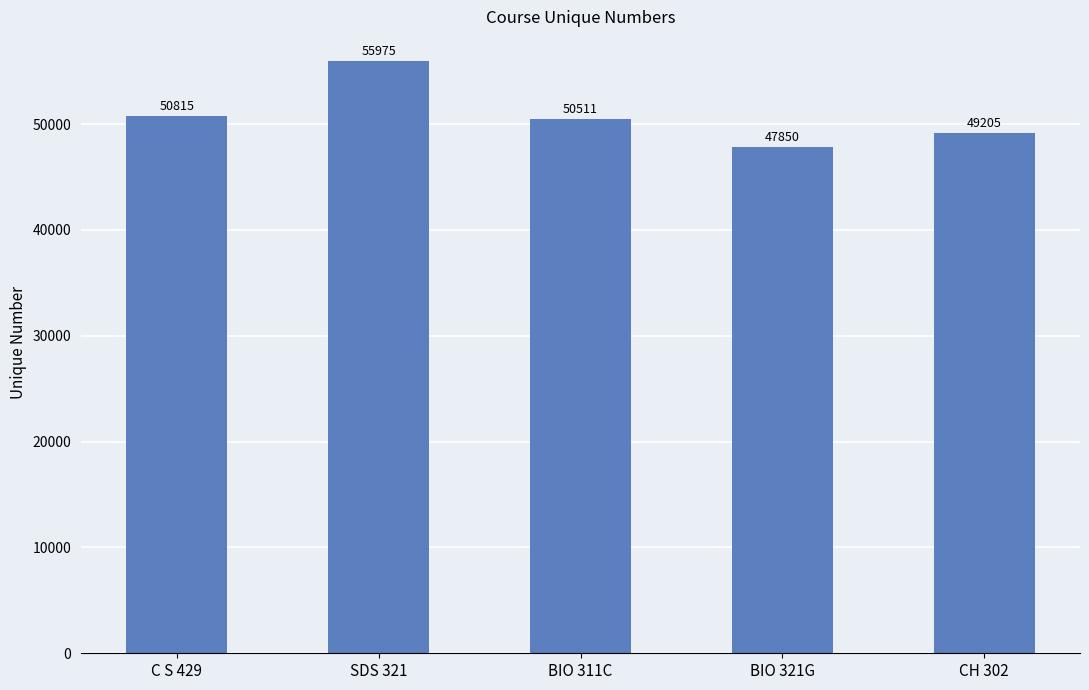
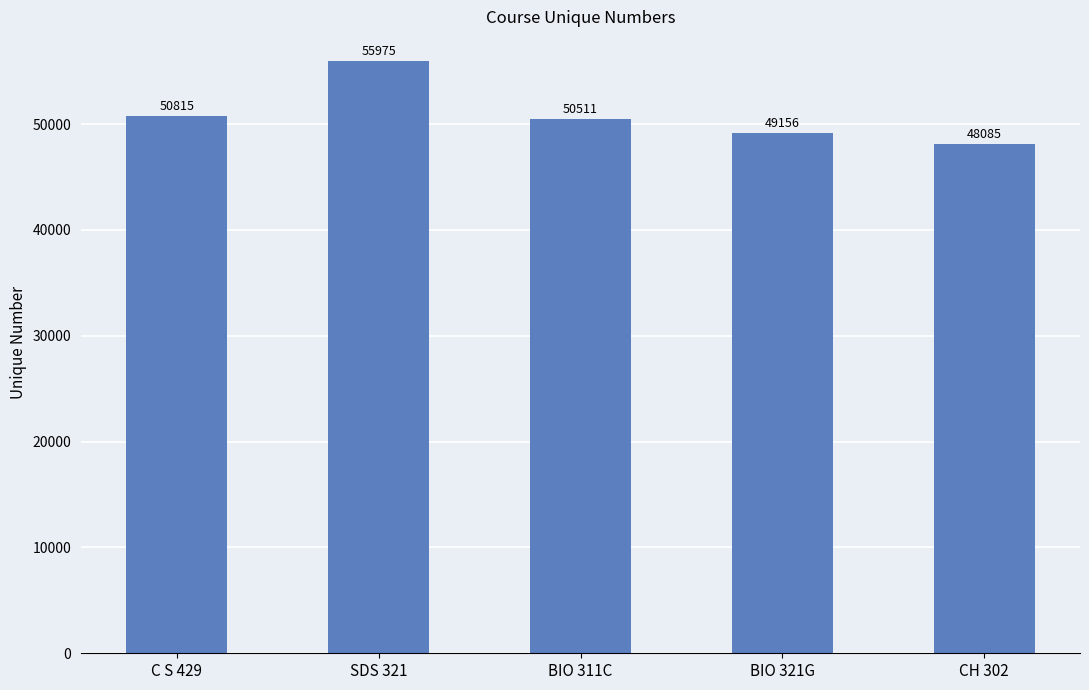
BIO 321G: 47850 -> 49156
CH 302: 49205 -> 48085
